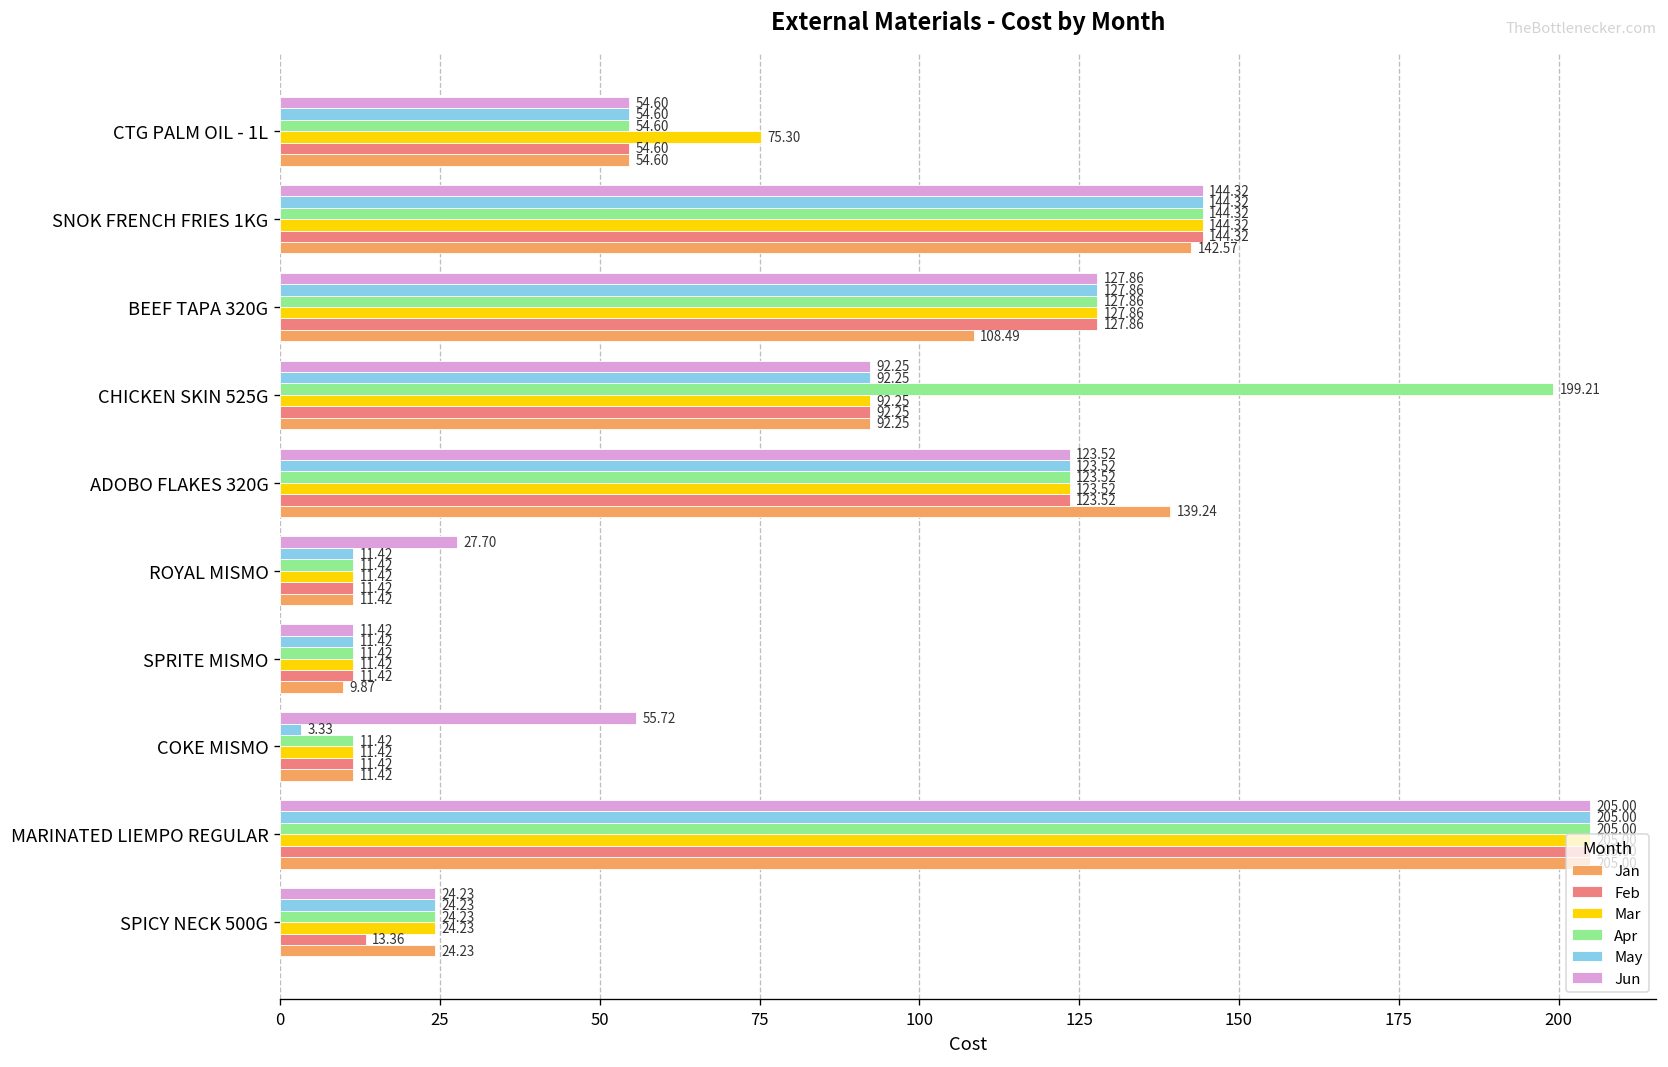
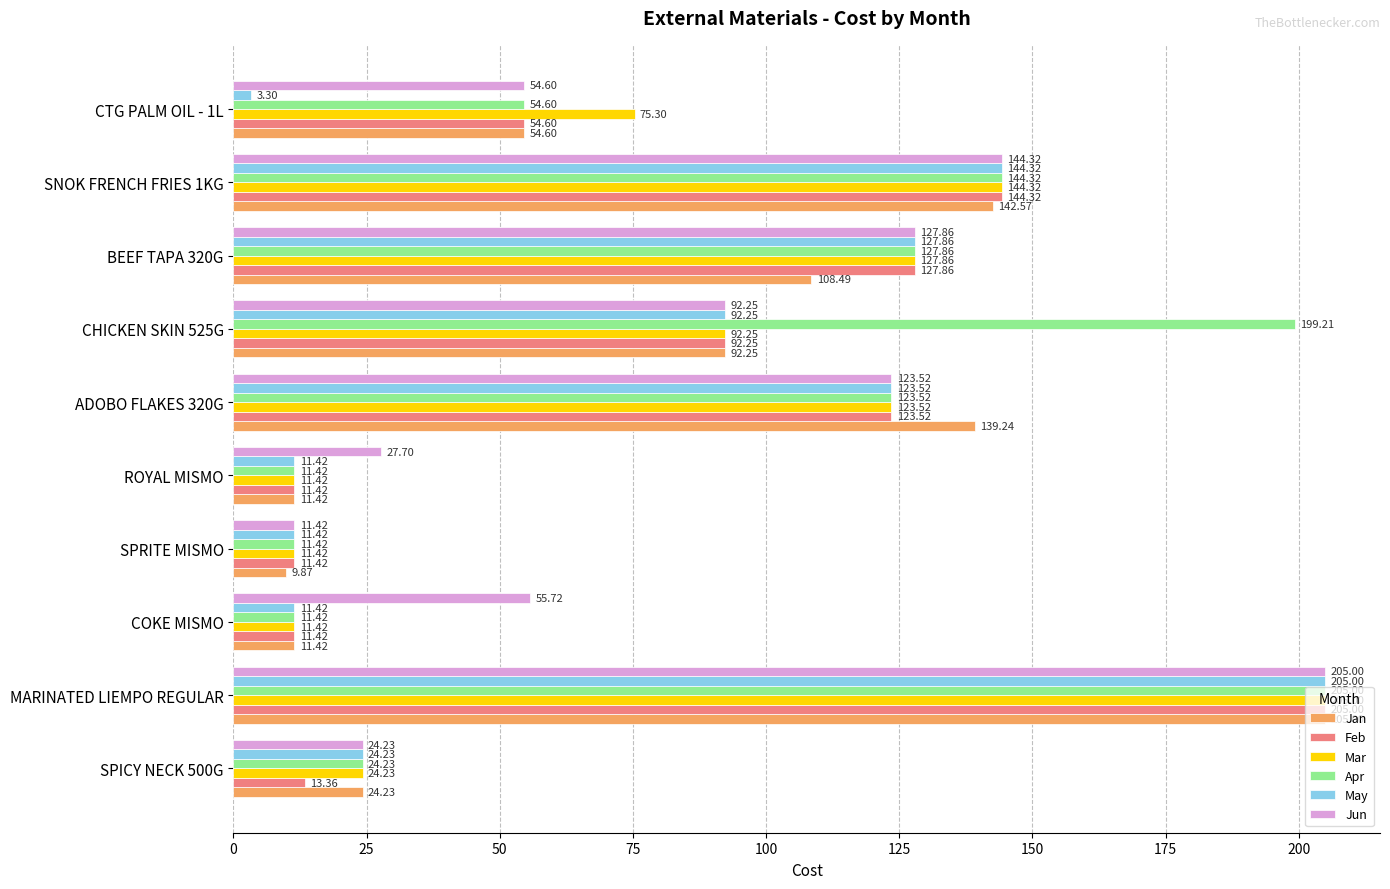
May, CTG PALM OIL - 1L: 54.60 -> 3.30
May, COKE MISMO: 3.33 -> 11.42
